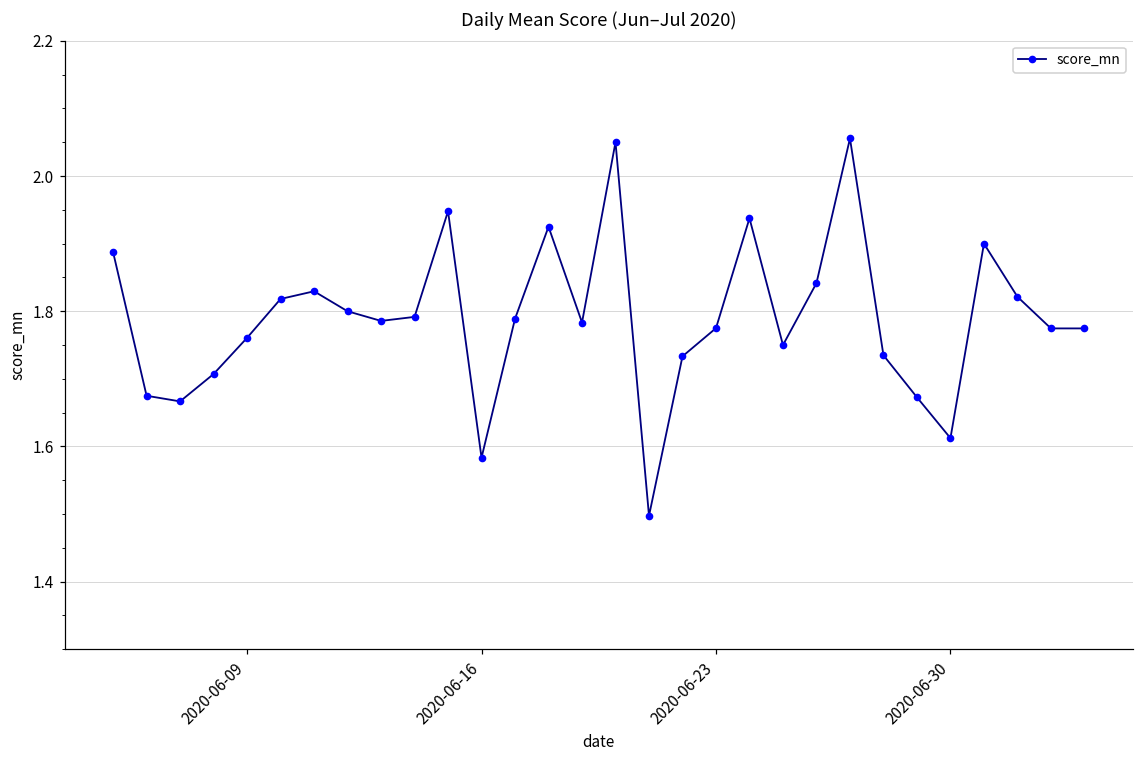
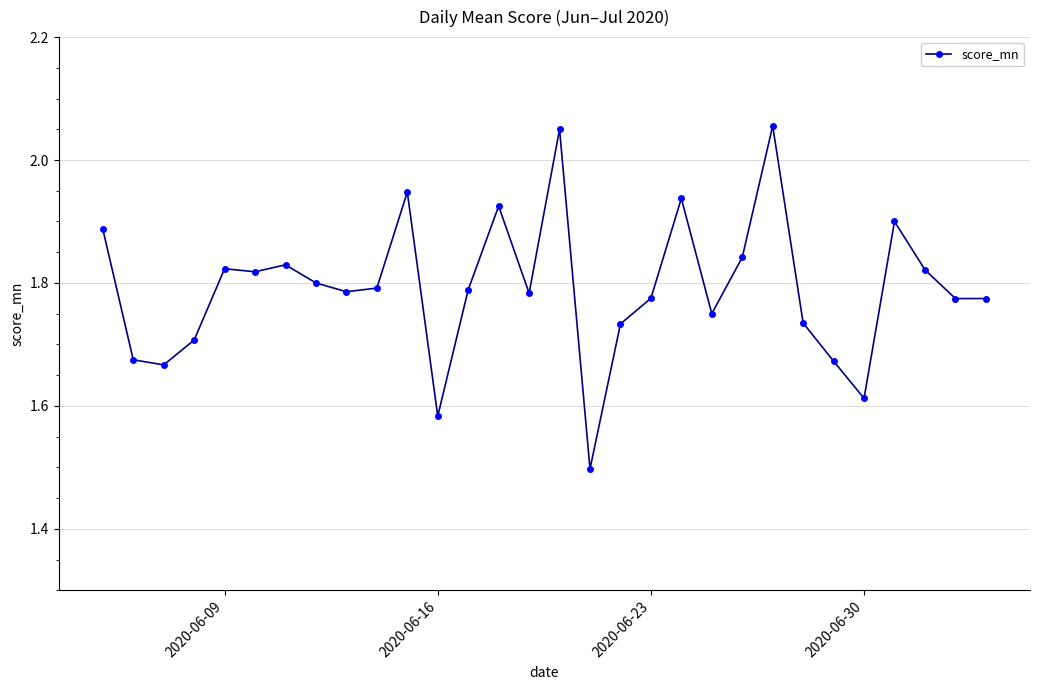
2020-06-09: 1.76 -> 1.82
